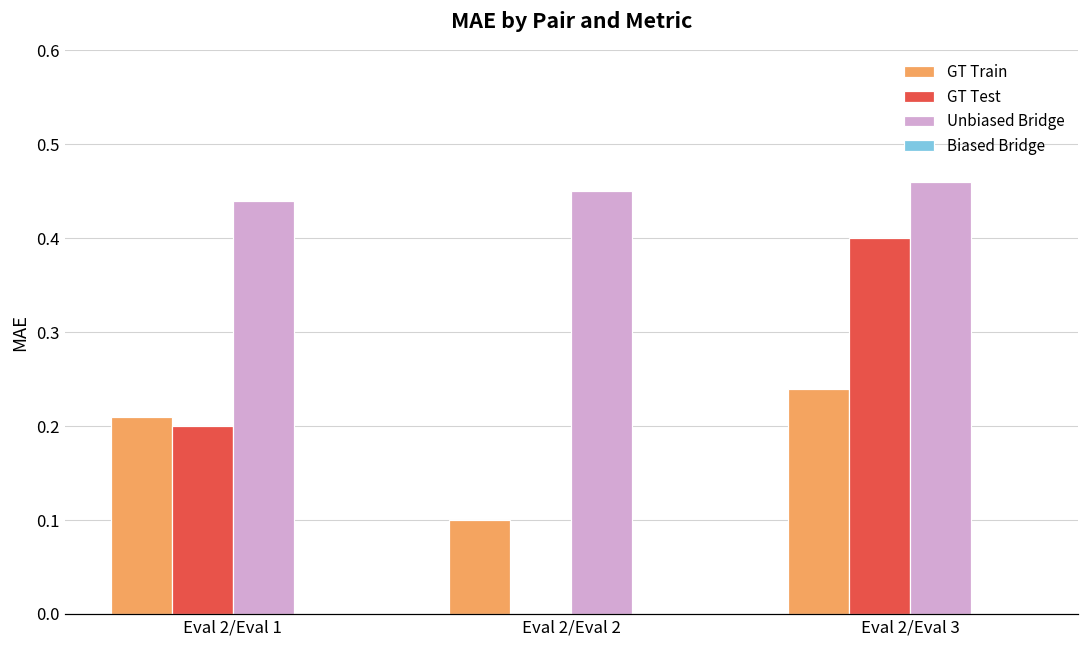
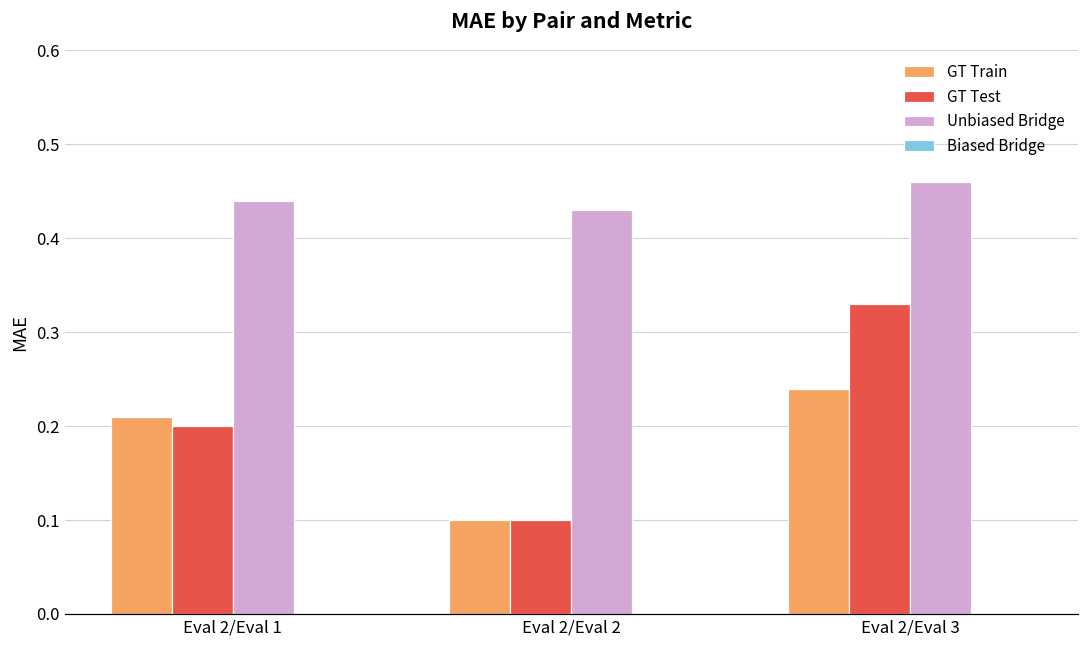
GT Test, Eval 2/Eval 2: 0.0 -> 0.1
Unbiased Bridge, Eval 2/Eval 2: 0.45 -> 0.43
GT Test, Eval 2/Eval 3: 0.40 -> 0.33
